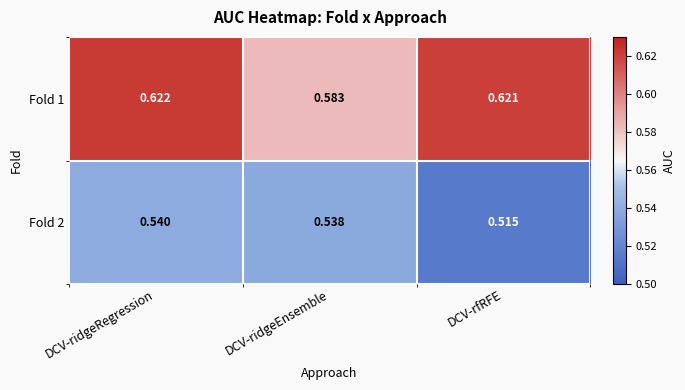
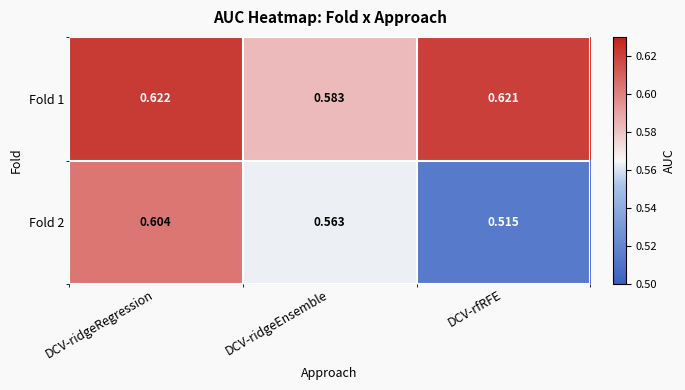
Fold 2, DCV-ridgeRegression: 0.540 -> 0.604
Fold 2, DCV-ridgeEnsemble: 0.538 -> 0.563
